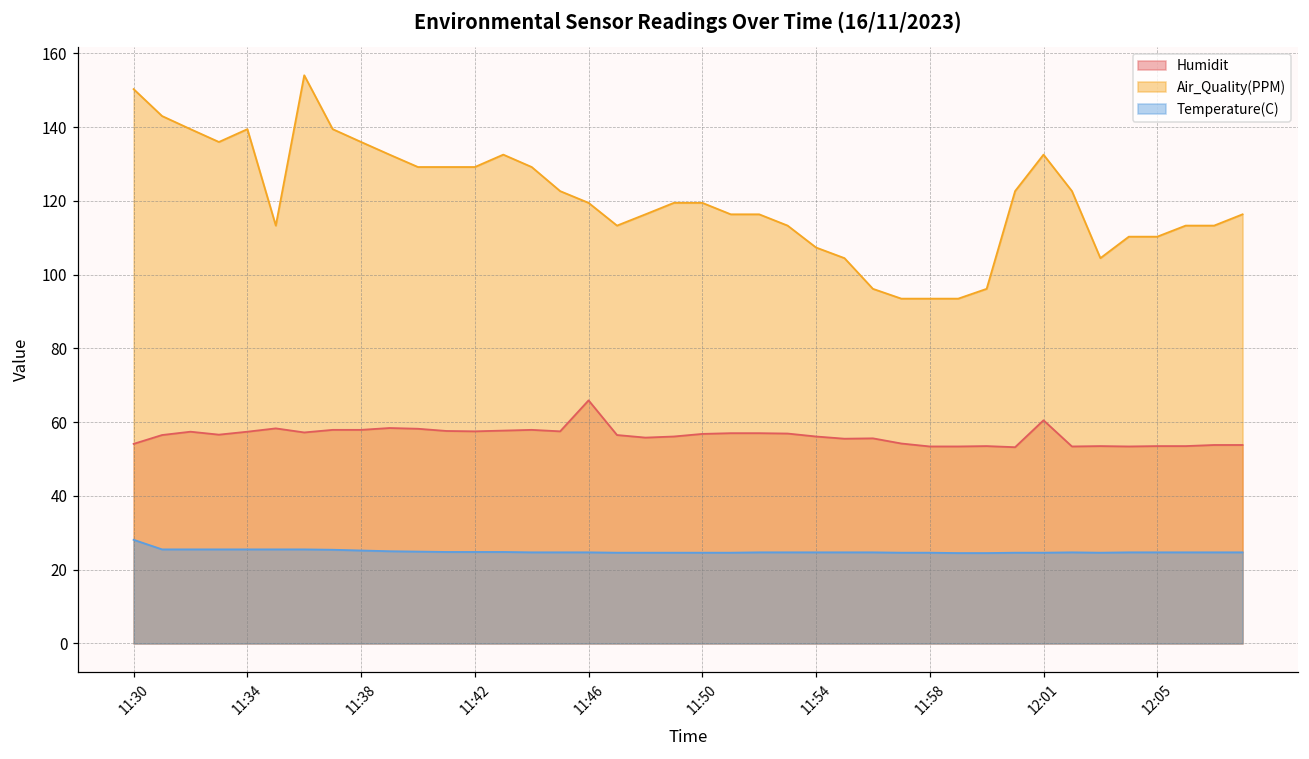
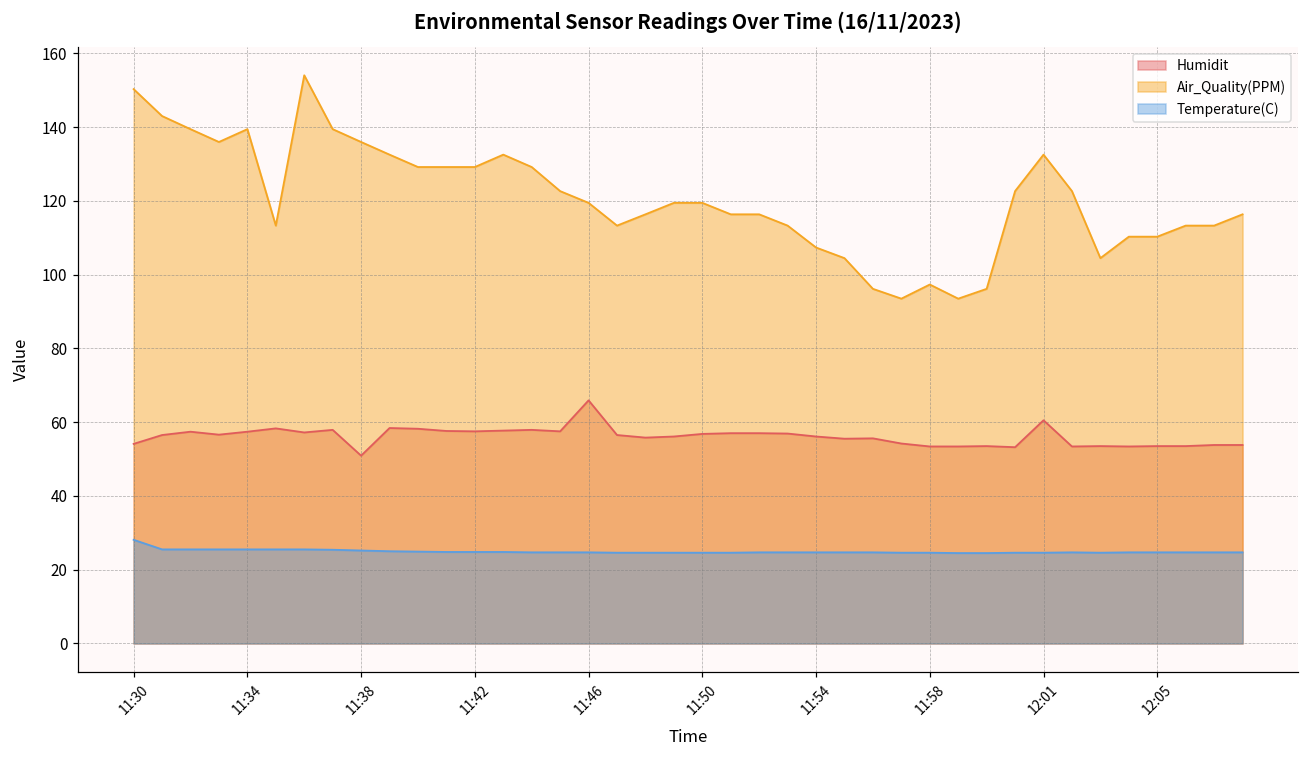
Humidit, 11:38: 58 -> 51
Air_Quality(PPM), 11:58: 93 -> 97
